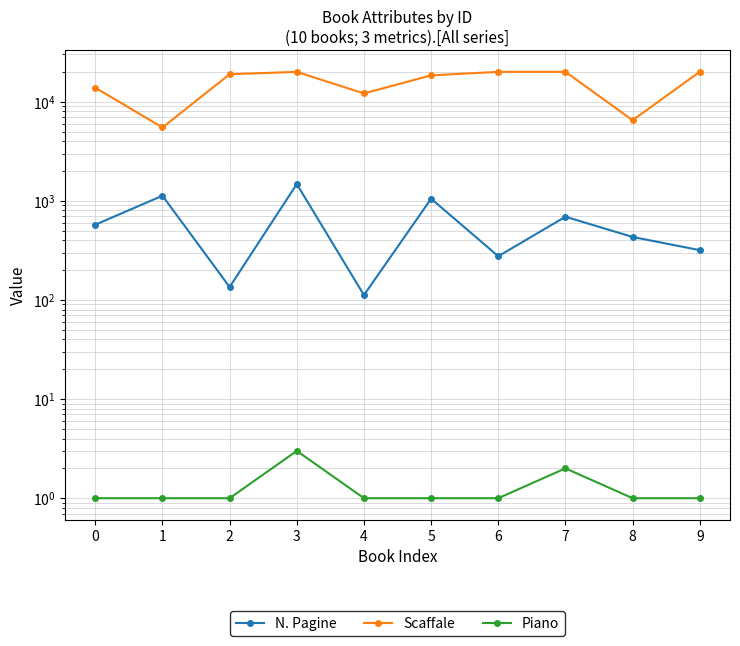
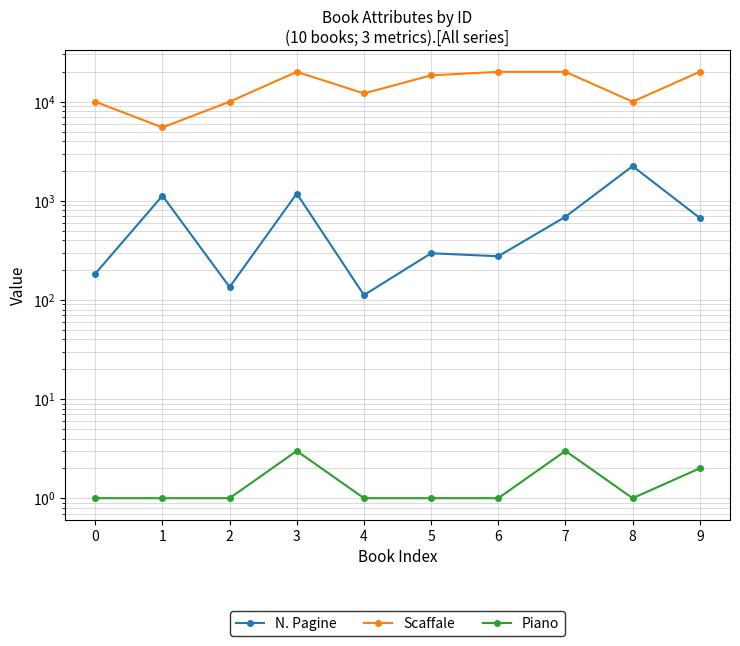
N. Pagine, 0: 600 -> 180
Scaffale, 0: 14000 -> 10000
Scaffale, 2: 19000 -> 10000
N. Pagine, 3: 1500 -> 1200
N. Pagine, 5: 1100 -> 300
Piano, 7: 2 -> 3
N. Pagine, 8: 400 -> 2200
Scaffale, 8: 7000 -> 10000
N. Pagine, 9: 320 -> 700
Piano, 9: 1 -> 2
